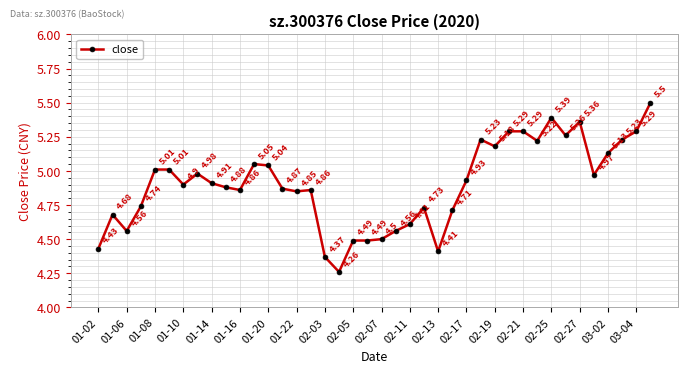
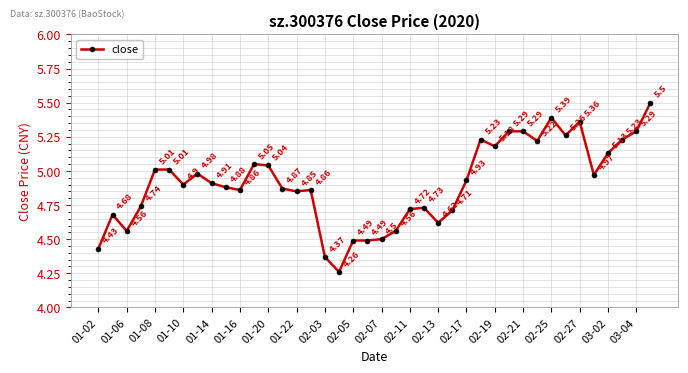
02-11: 4.61 -> 4.72
02-13: 4.41 -> 4.62
